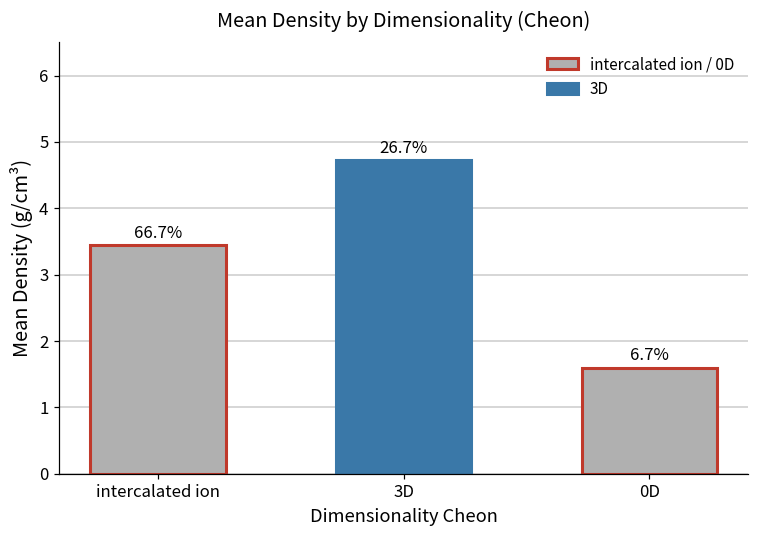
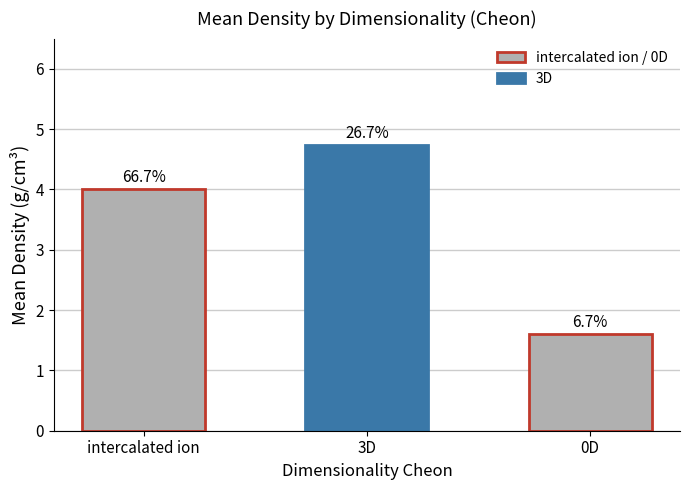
intercalated ion: 3.5 -> 4.0
